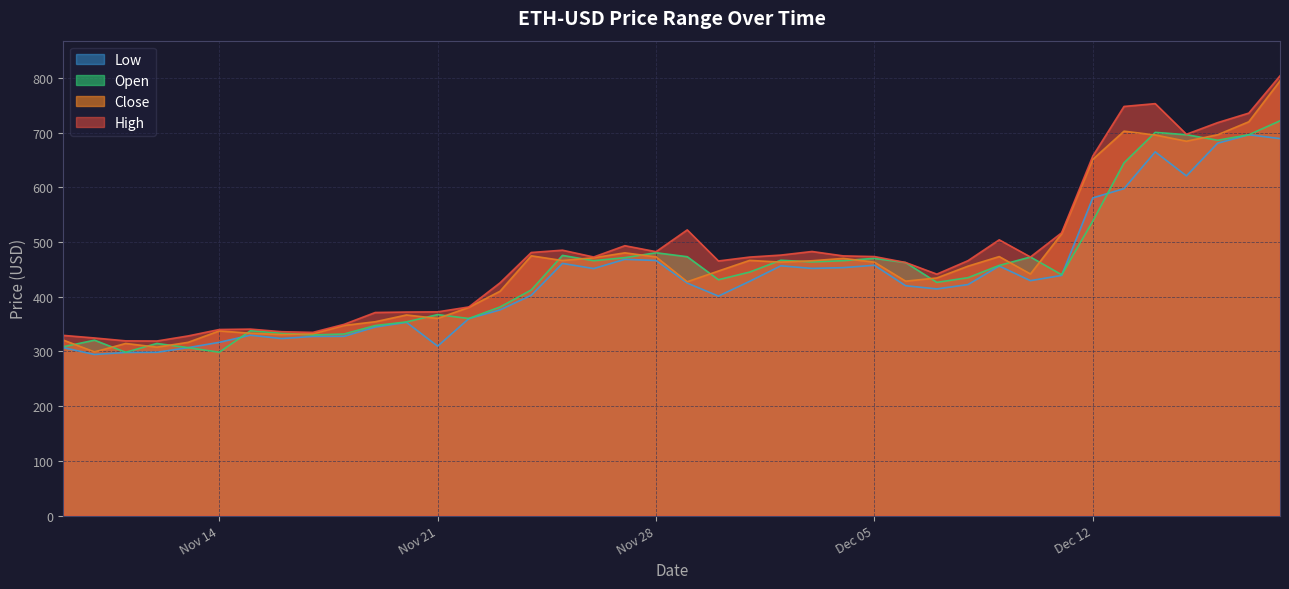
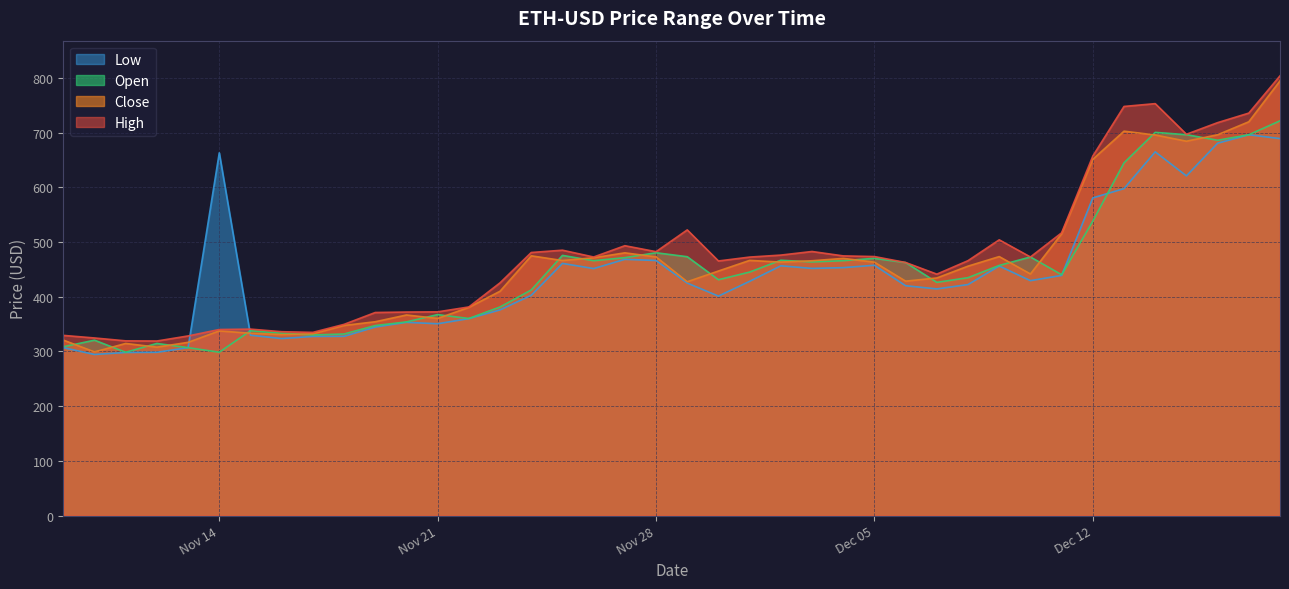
Low, Nov 14: 320 -> 660
Low, Nov 21: 310 -> 350
